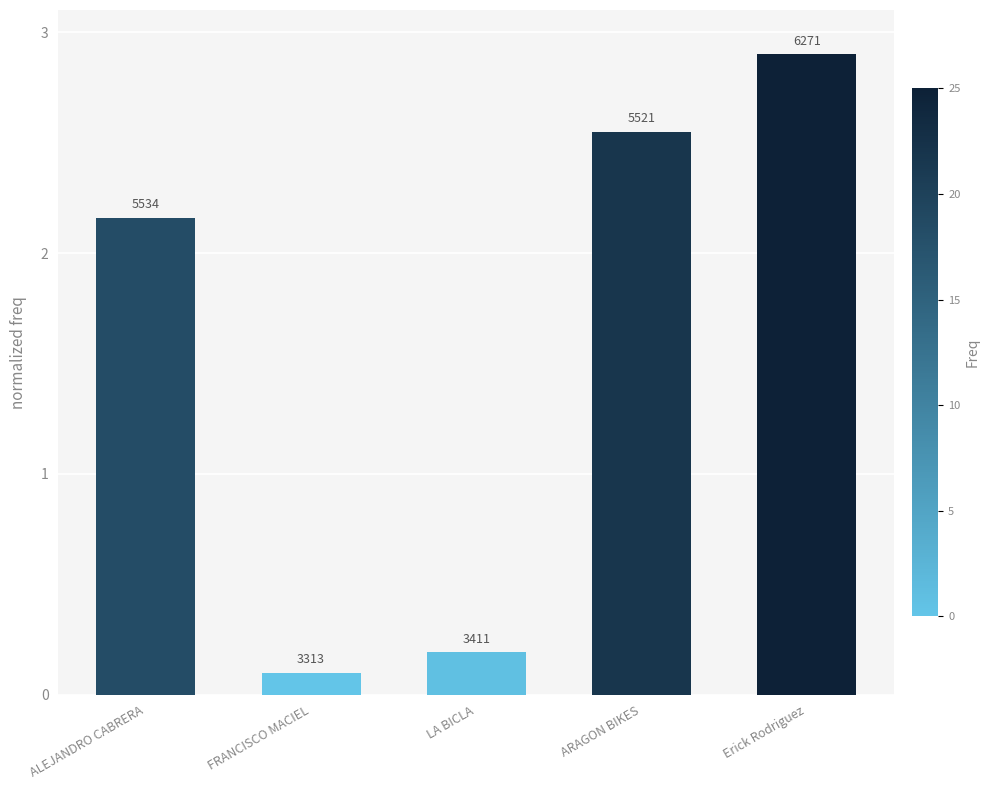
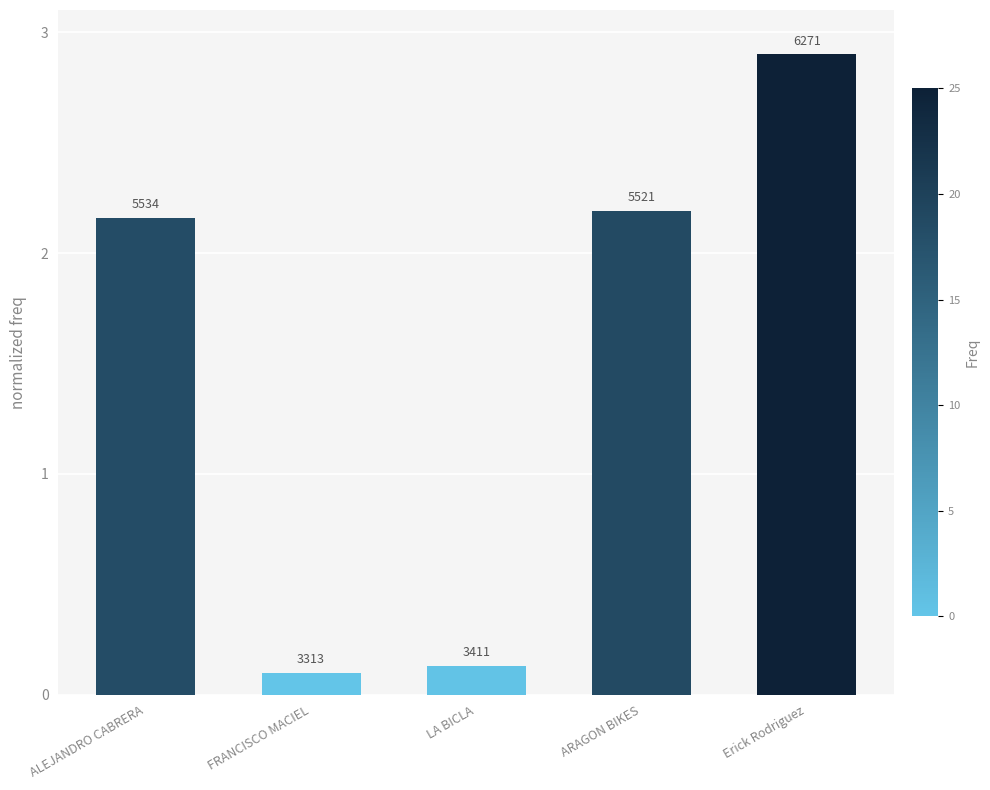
LA BICLA: 0.19 -> 0.13
ARAGON BIKES: 2.55 -> 2.19
